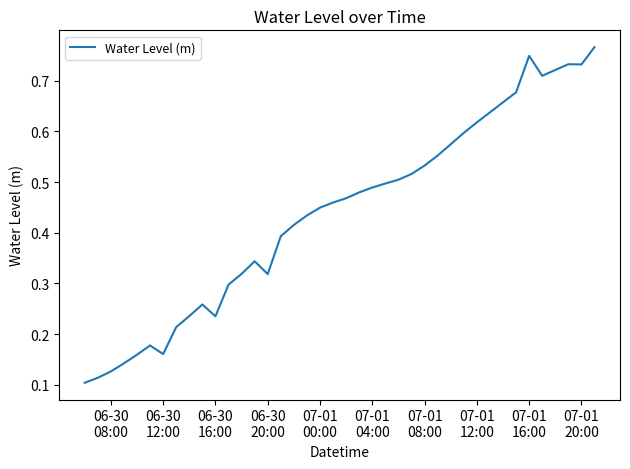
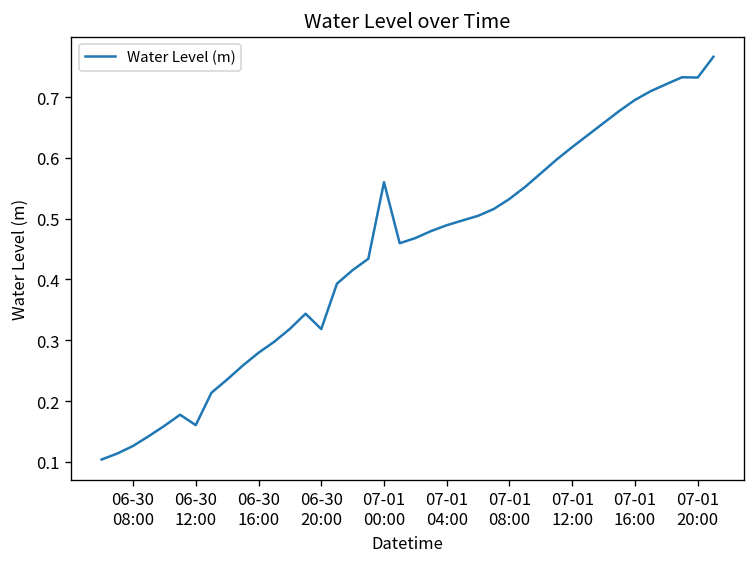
06-30 16:00: 0.23 -> 0.28
07-01 00:00: 0.45 -> 0.56
07-01 16:00: 0.75 -> 0.70
